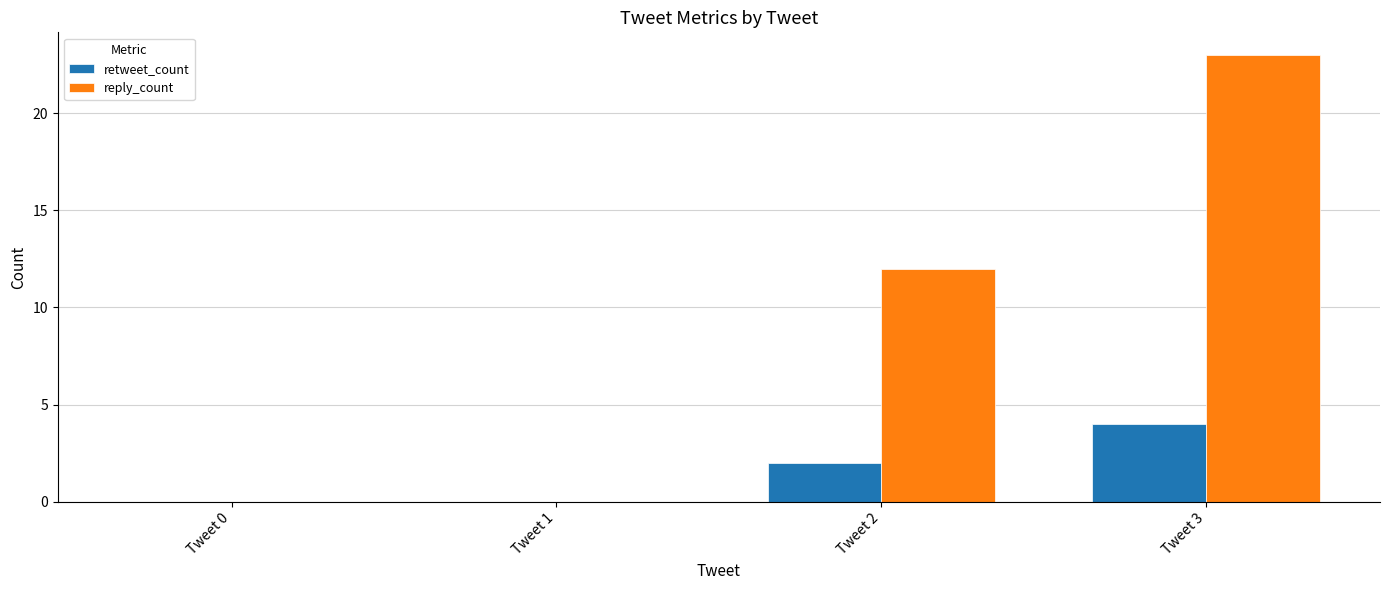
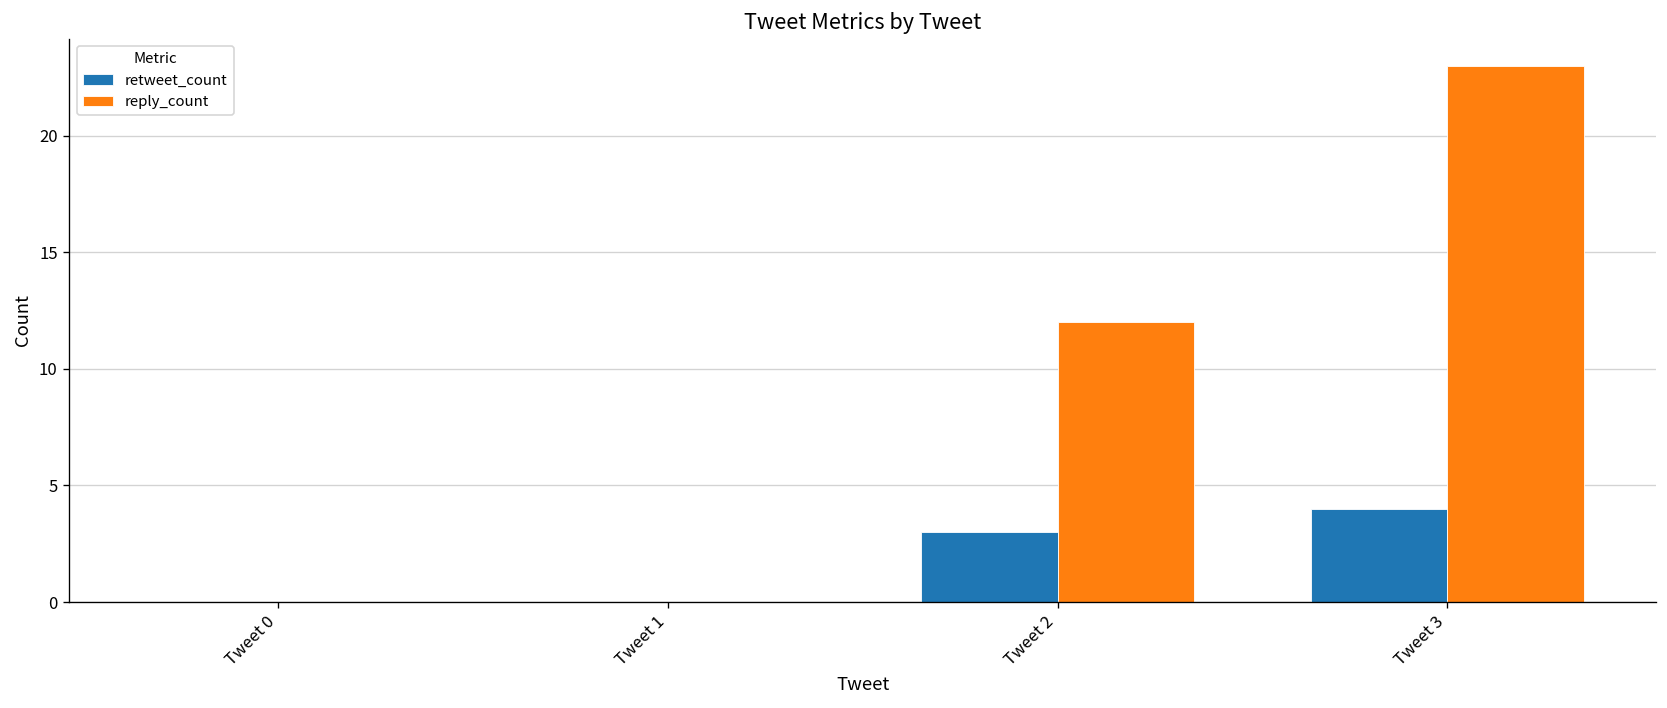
retweet_count, Tweet 2: 2 -> 3
